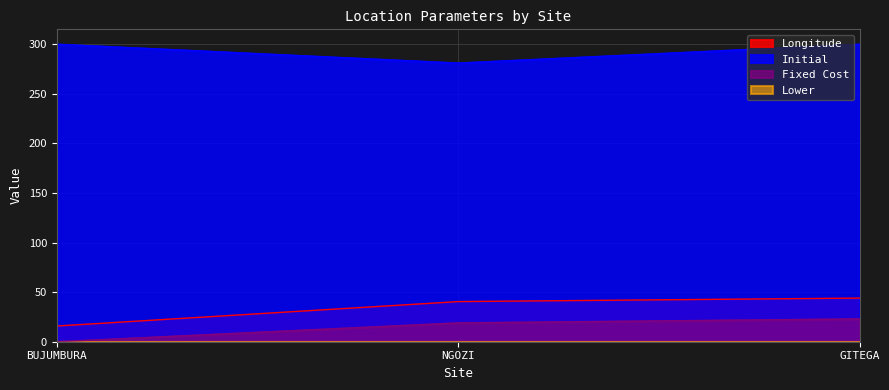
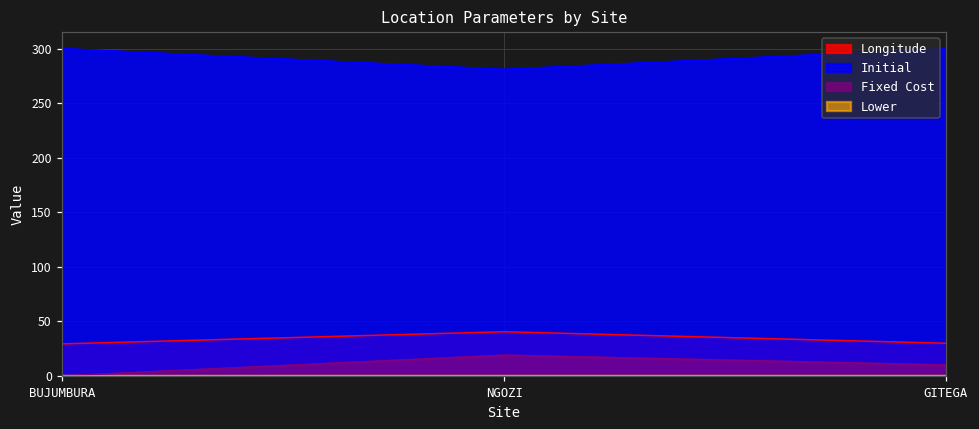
Longitude, BUJUMBURA: 20 -> 30
Longitude, GITEGA: 40 -> 30
Fixed Cost, GITEGA: 20 -> 10
